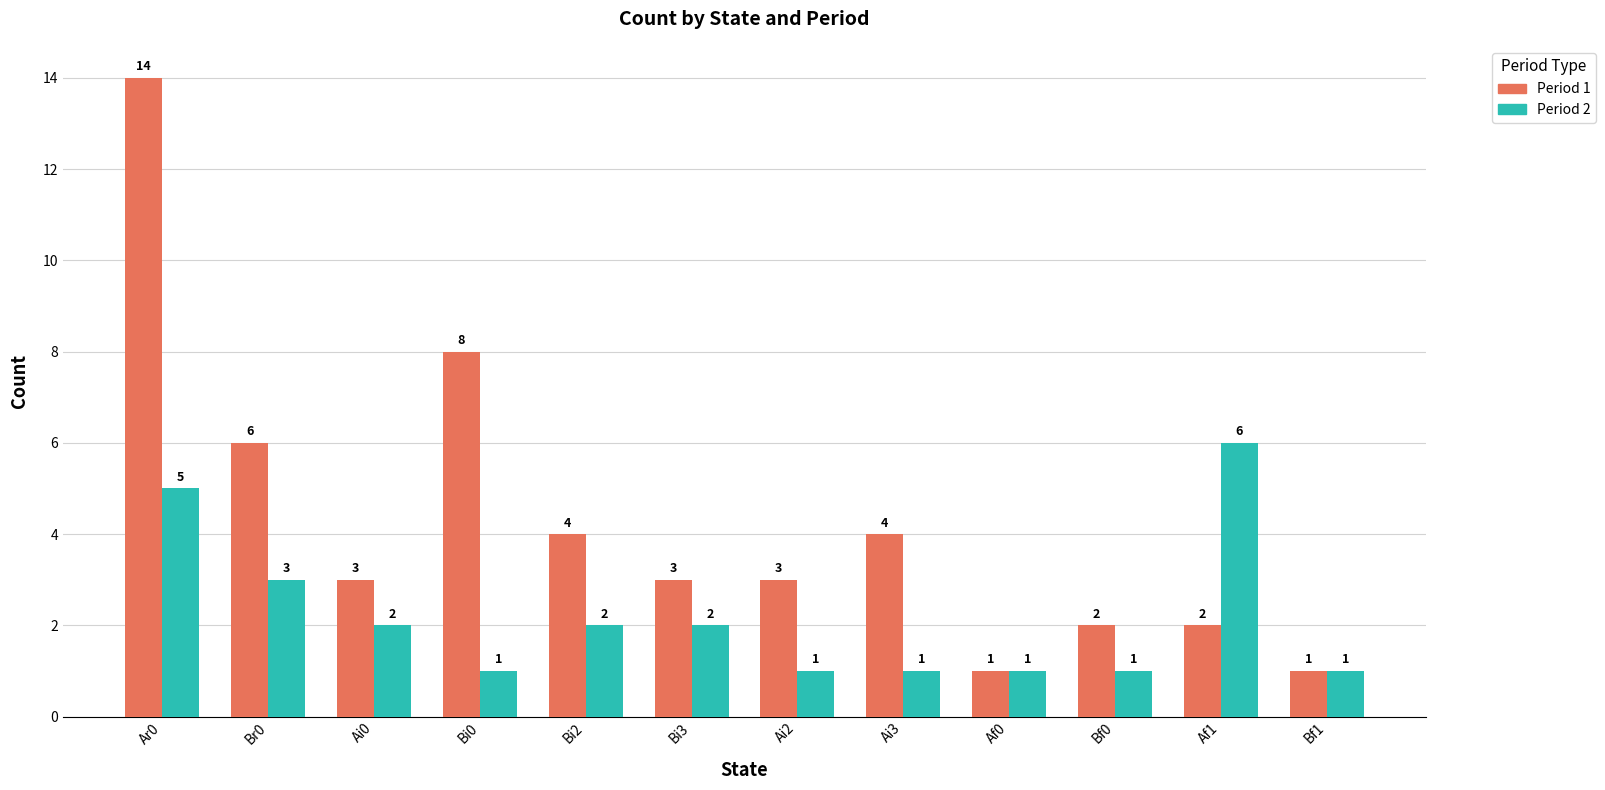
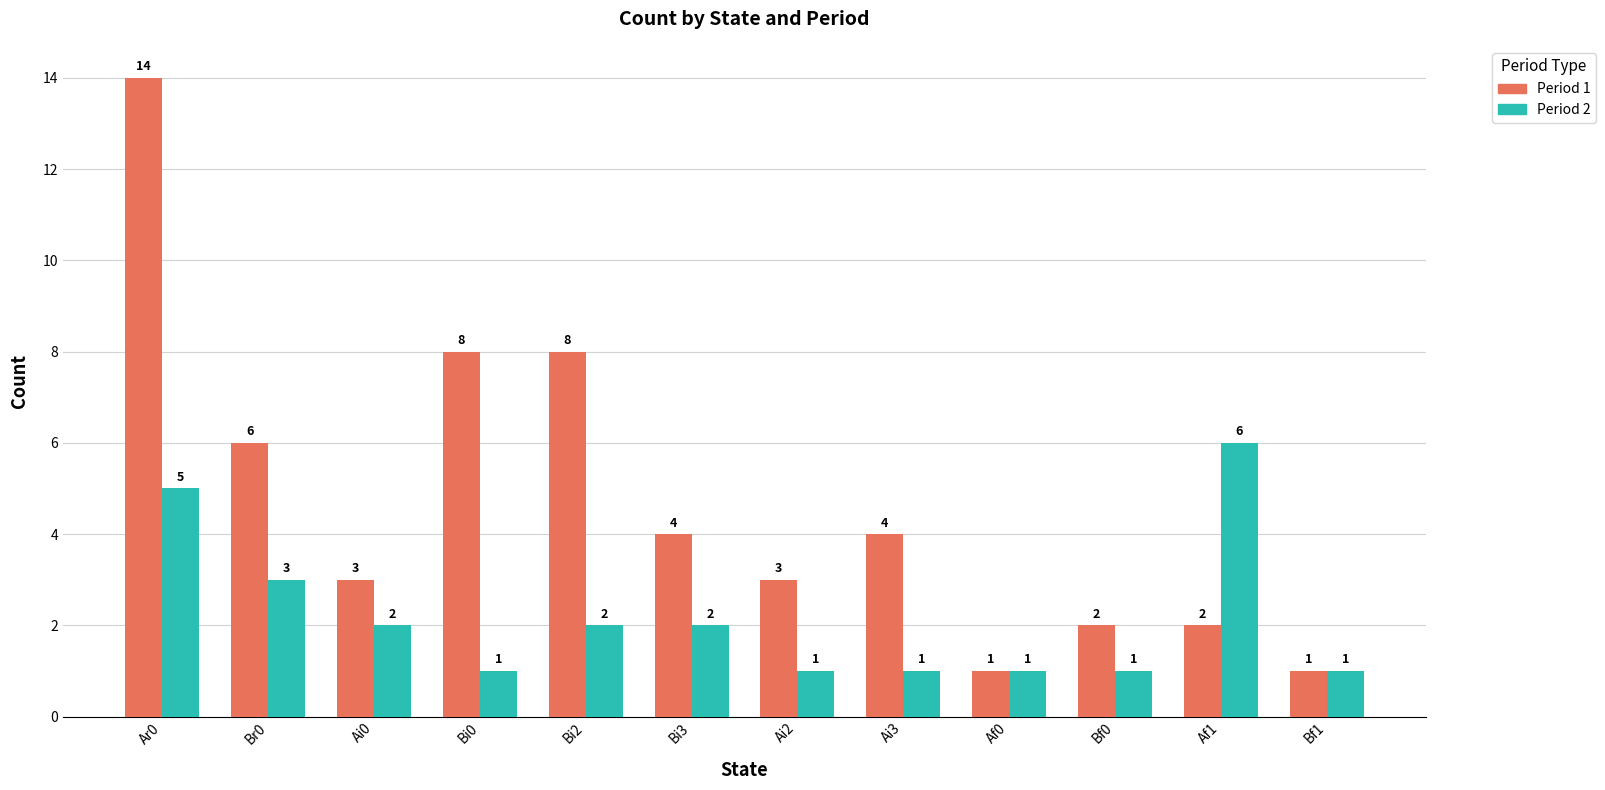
Period 1, Bi2: 4 -> 8
Period 1, Bi3: 3 -> 4
